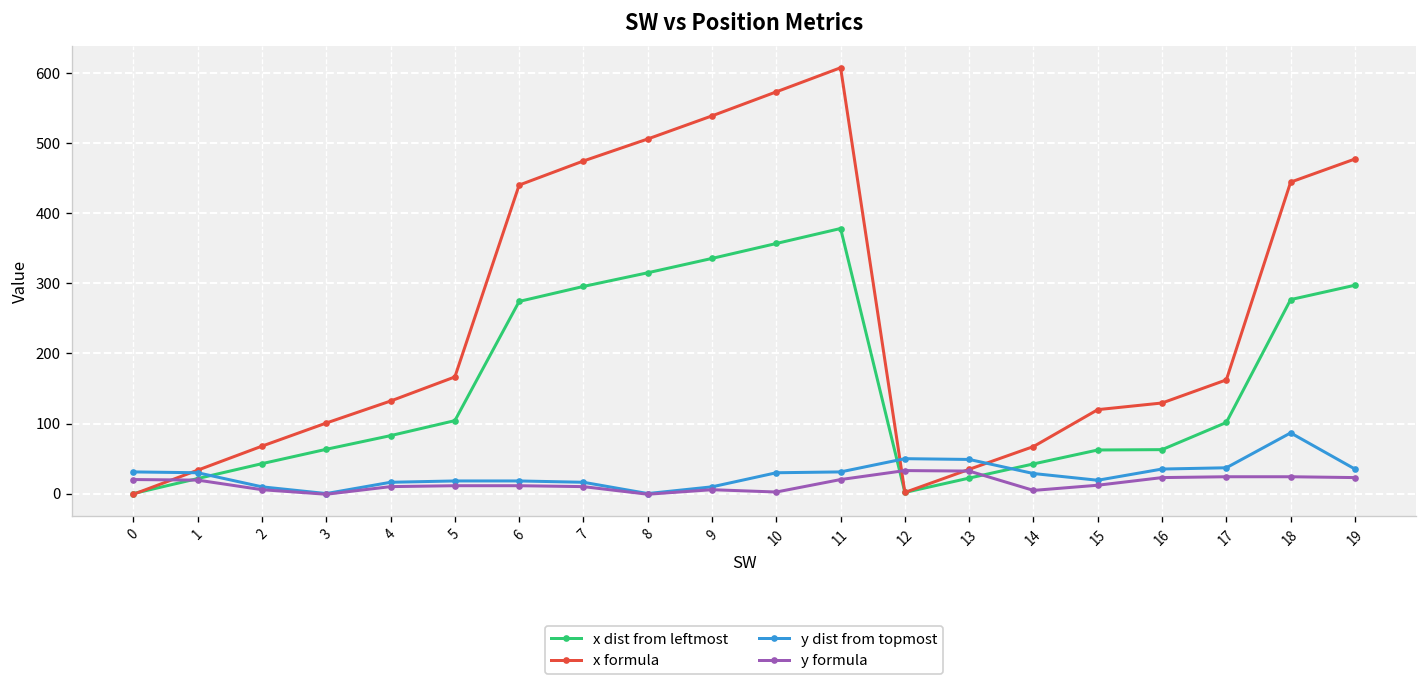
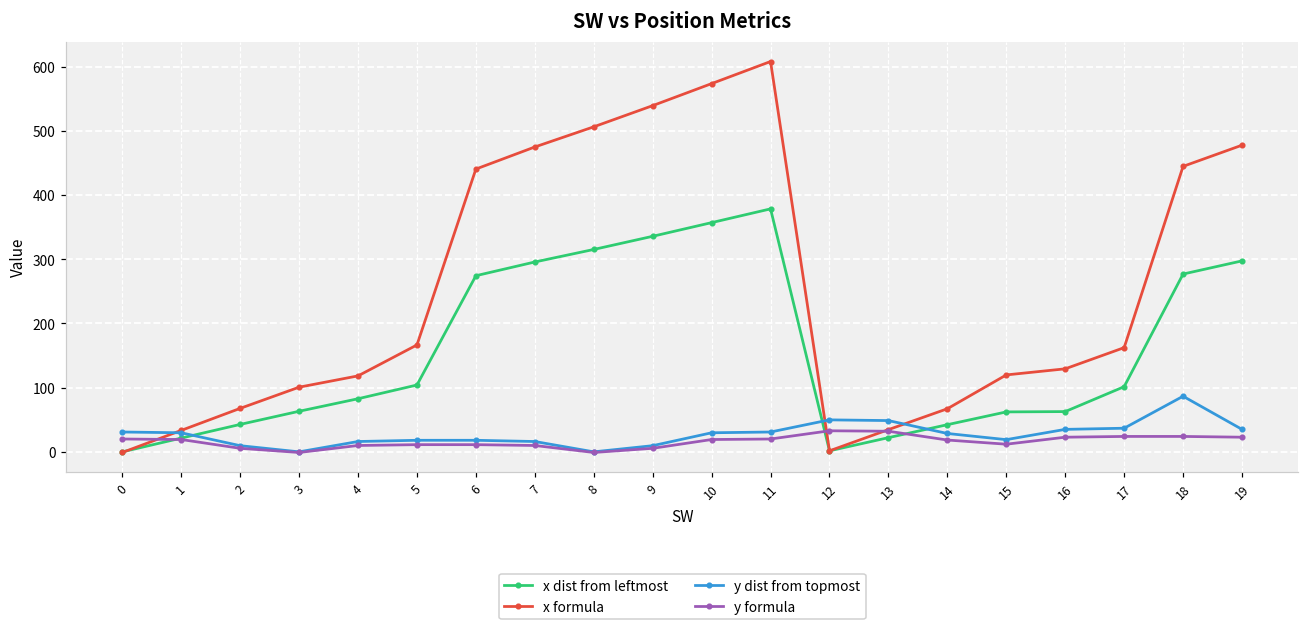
x formula, 4: 130 -> 120
y formula, 10: 0 -> 20
y formula, 14: 0 -> 20
